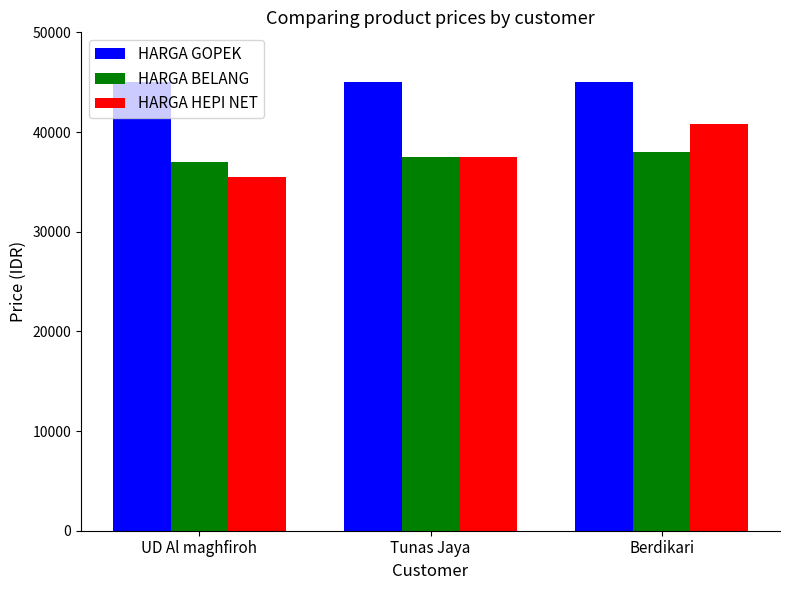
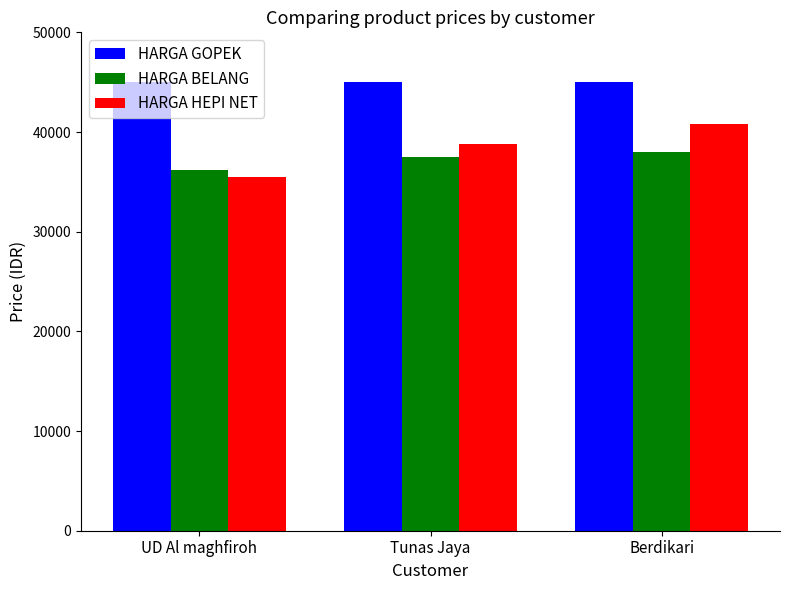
HARGA BELANG, UD Al maghfiroh: 37000 -> 36000
HARGA HEPI NET, Tunas Jaya: 38000 -> 39000
